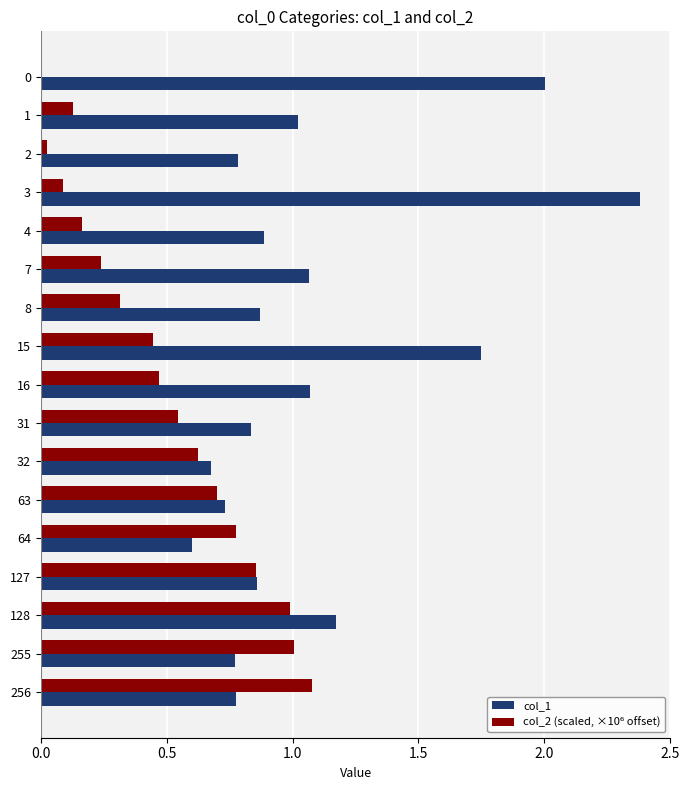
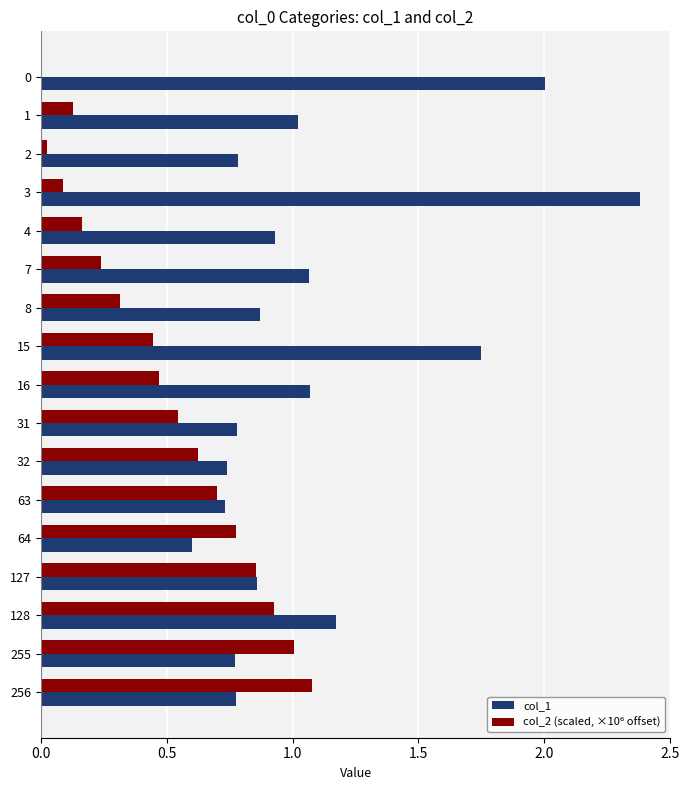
col_1, 4: 0.89 -> 0.93
col_1, 31: 0.84 -> 0.78
col_1, 32: 0.68 -> 0.74
col_2 (scaled, ×10⁶ offset), 128: 0.99 -> 0.93
